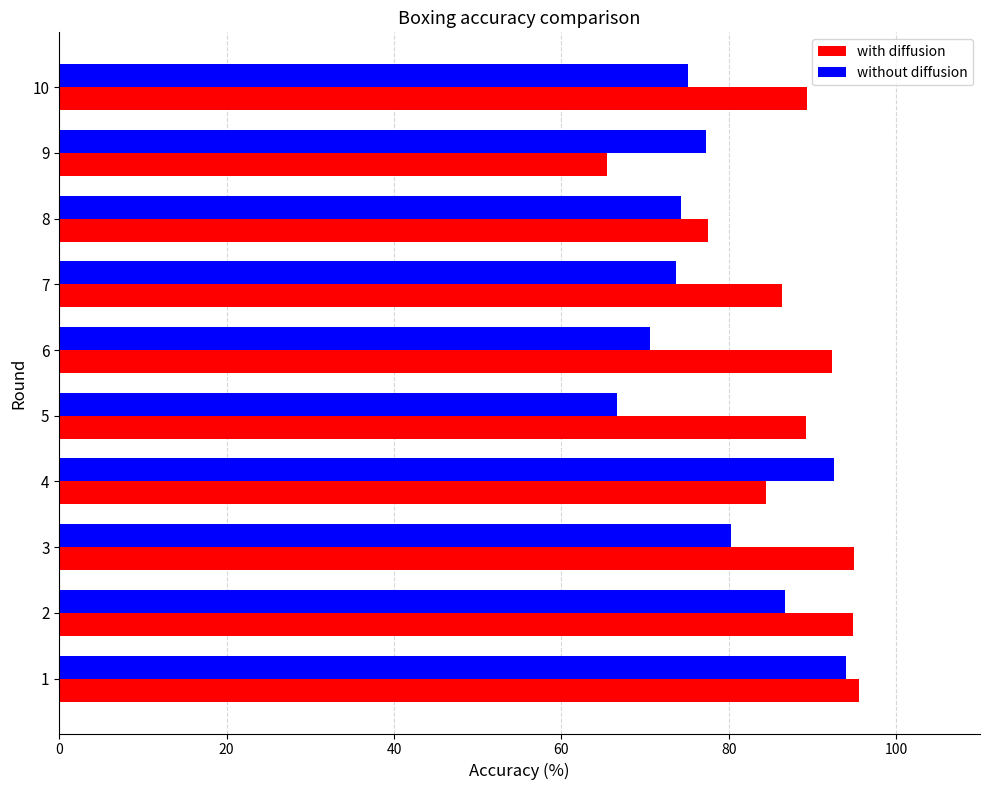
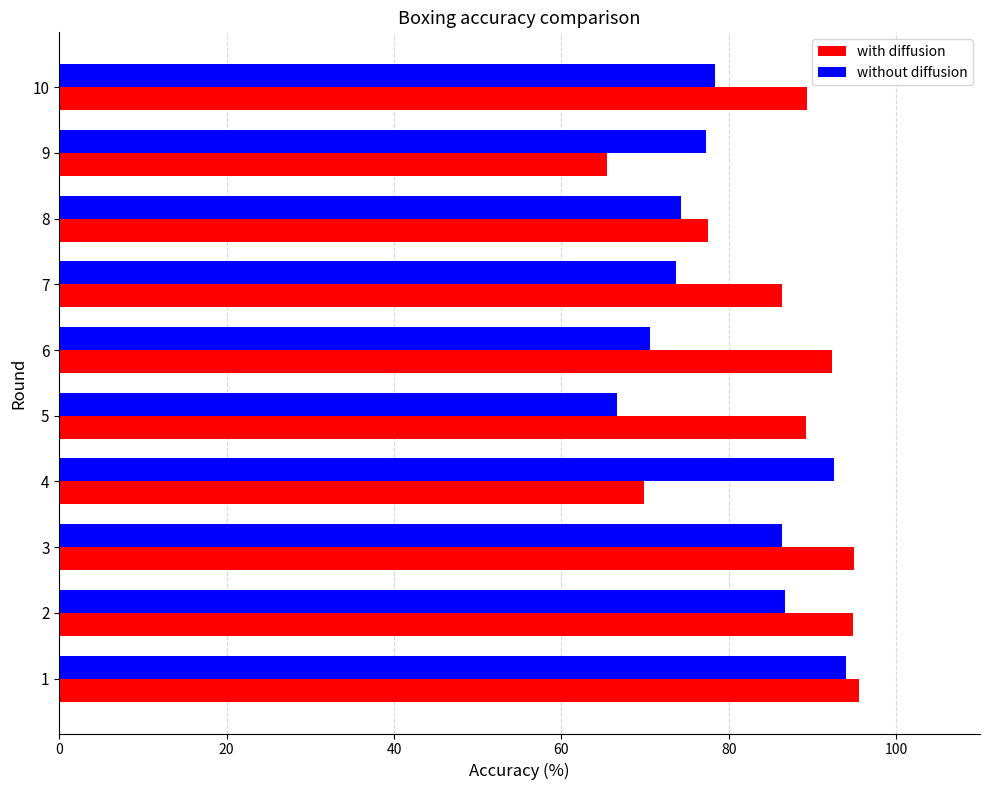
without diffusion, 10: 75 -> 78
with diffusion, 4: 84 -> 70
without diffusion, 3: 80 -> 86
